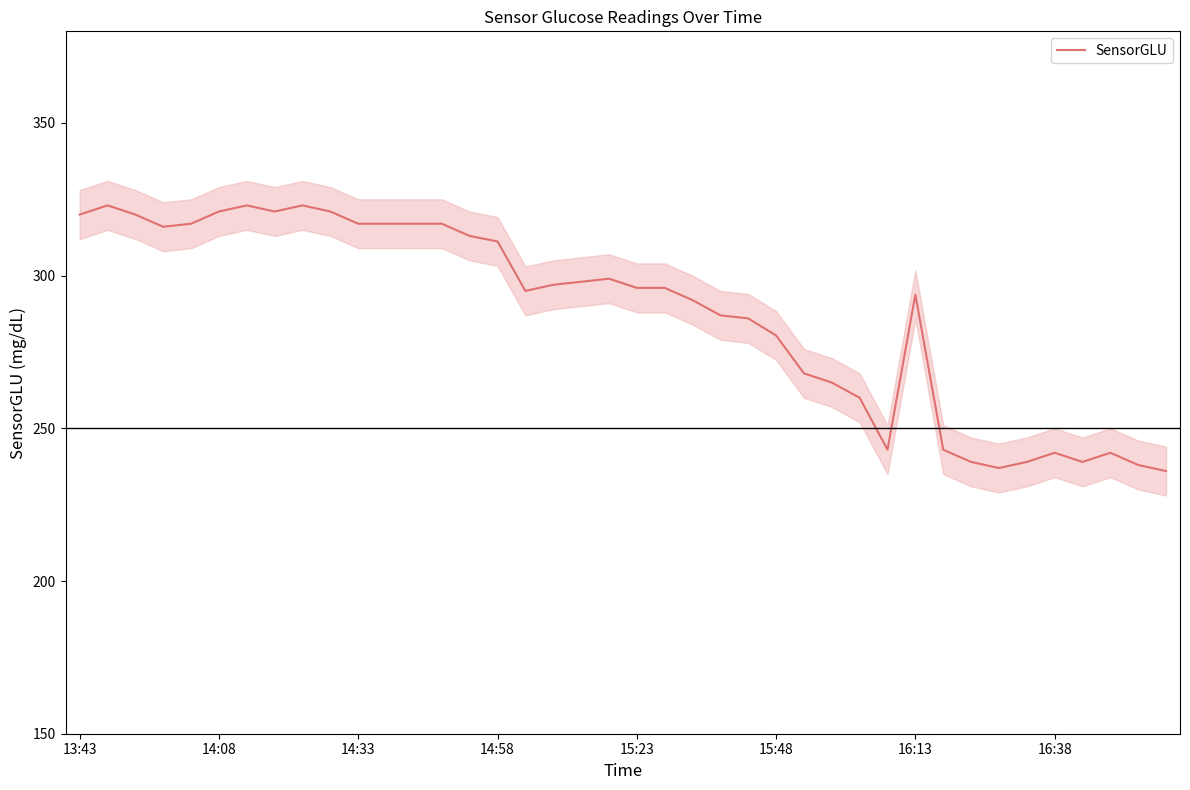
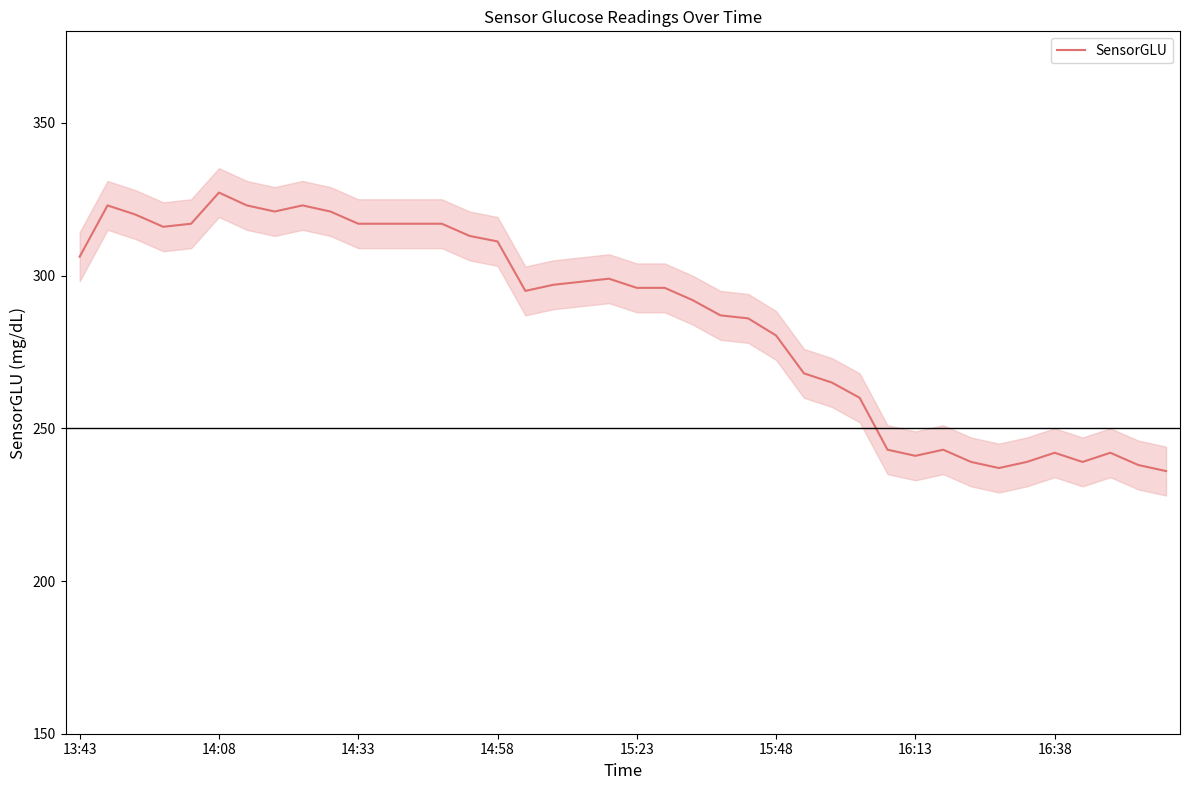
SensorGLU, 13:43: 320 -> 306
SensorGLU, 14:08: 321 -> 327
SensorGLU, 16:13: 294 -> 241
